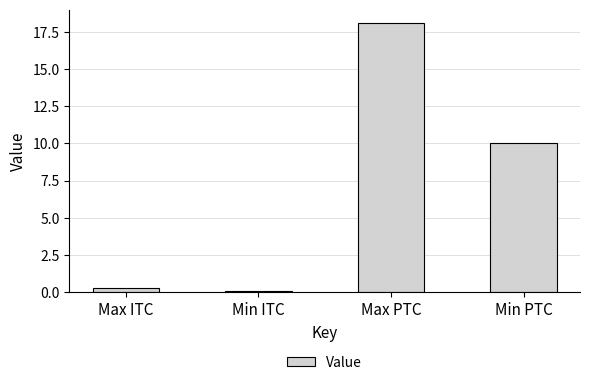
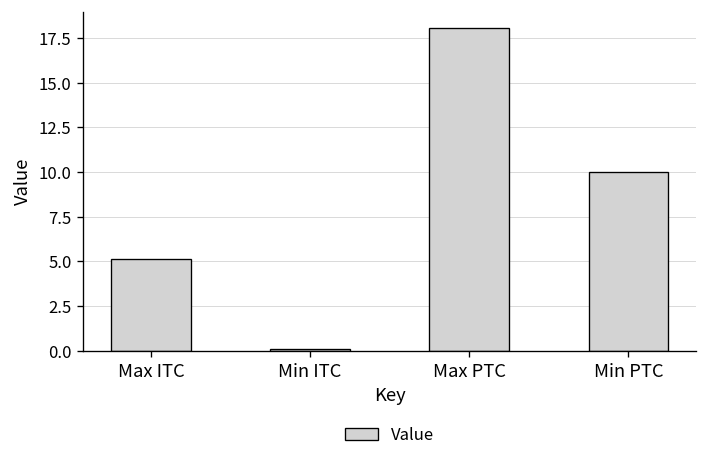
Max ITC: 0.3 -> 5.1
